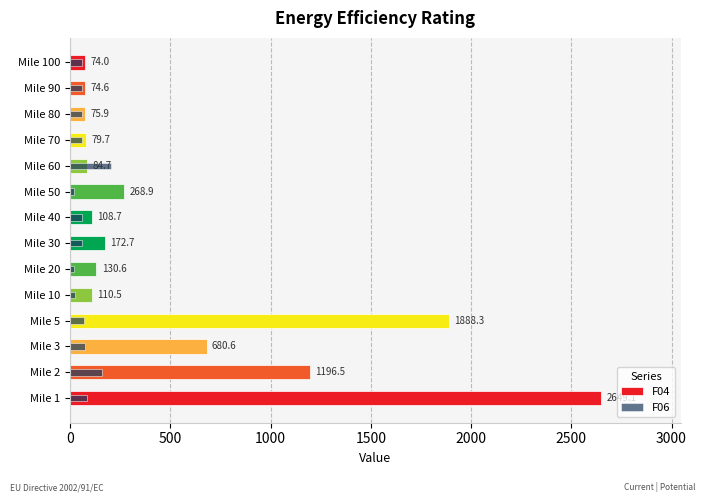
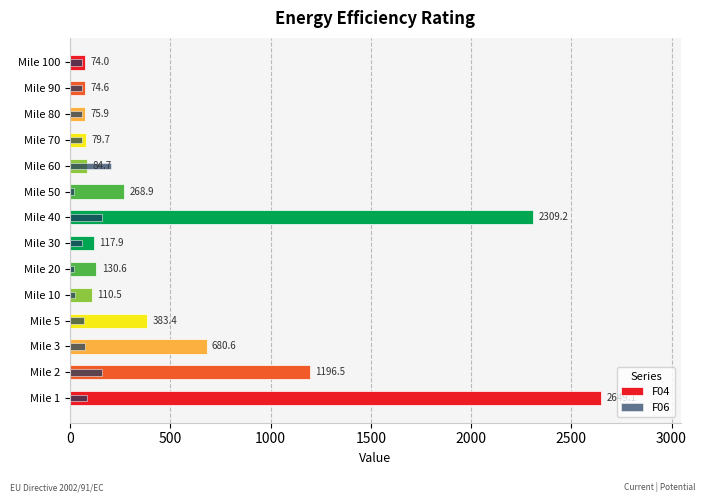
F04, Mile 40: 108.7 -> 2309.2
F06, Mile 40: 60 -> 160
F04, Mile 30: 172.7 -> 117.9
F04, Mile 5: 1888.3 -> 383.4
